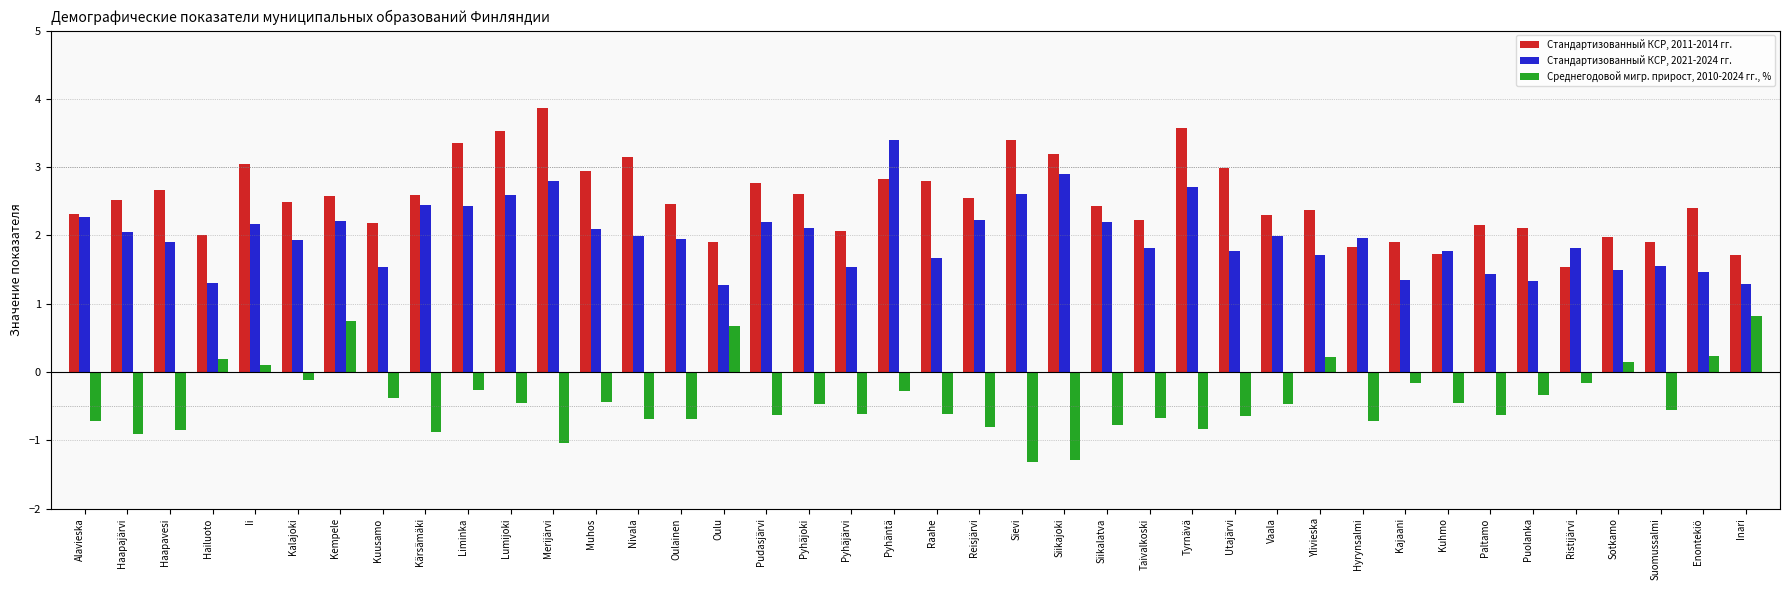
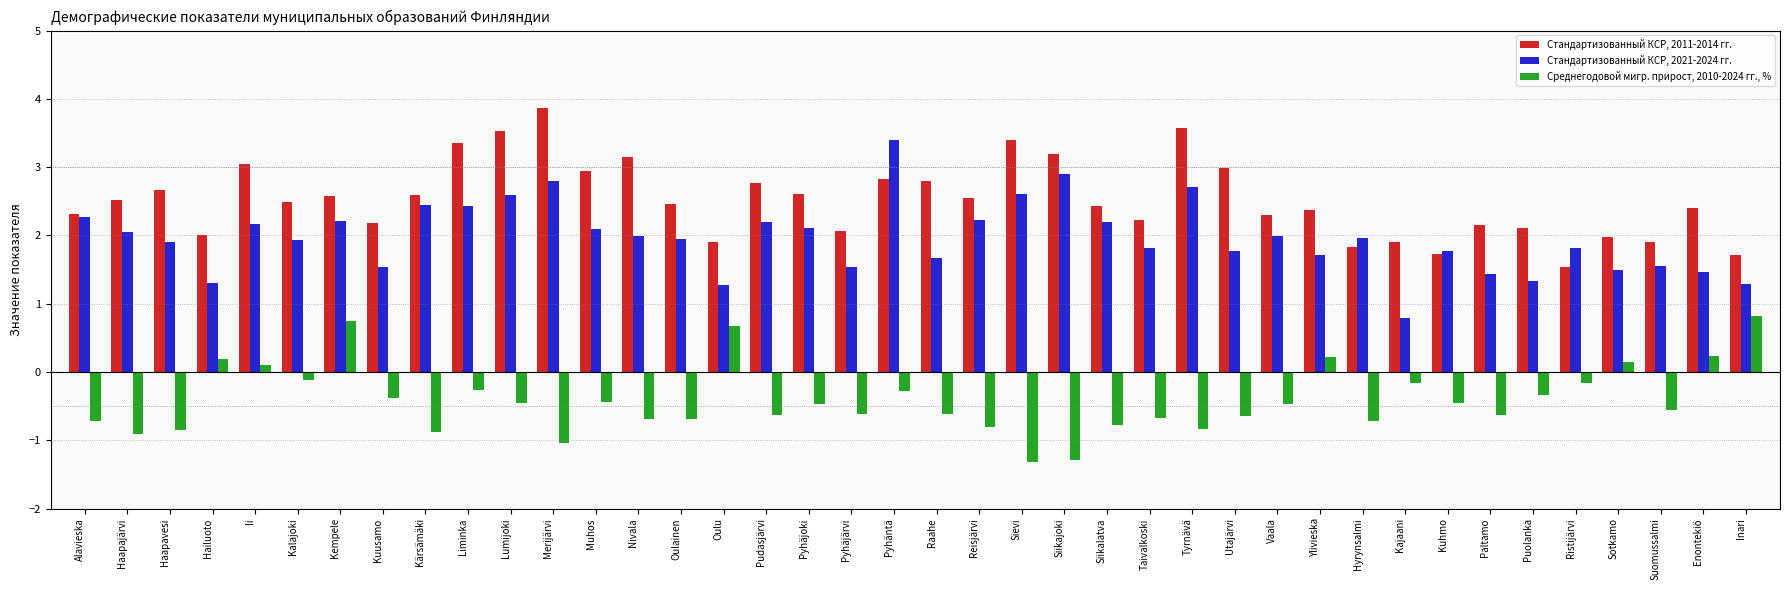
Стандартизованный КСР, 2021-2024 гг., Kajaani: 1.3 -> 0.8
